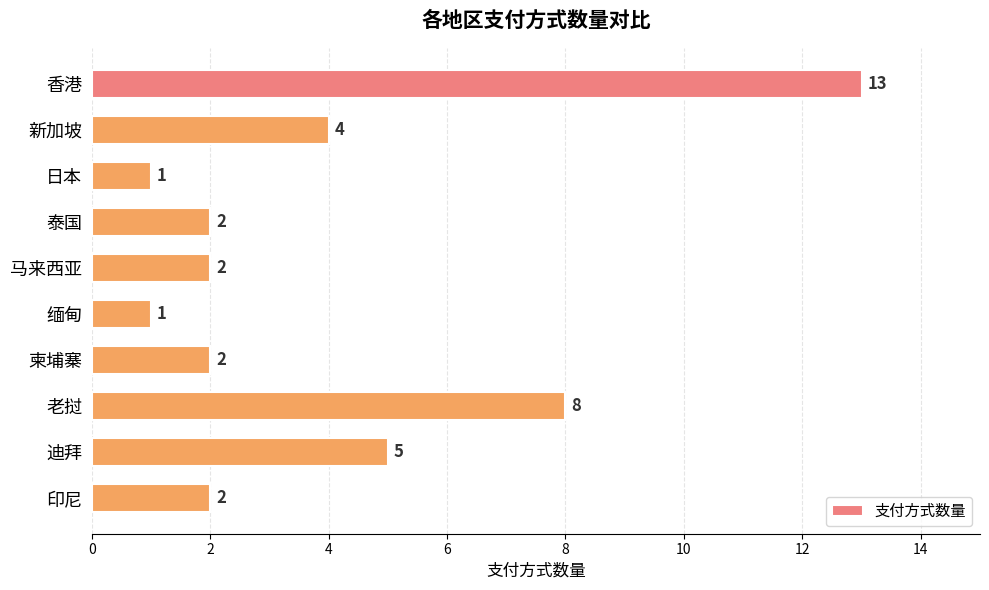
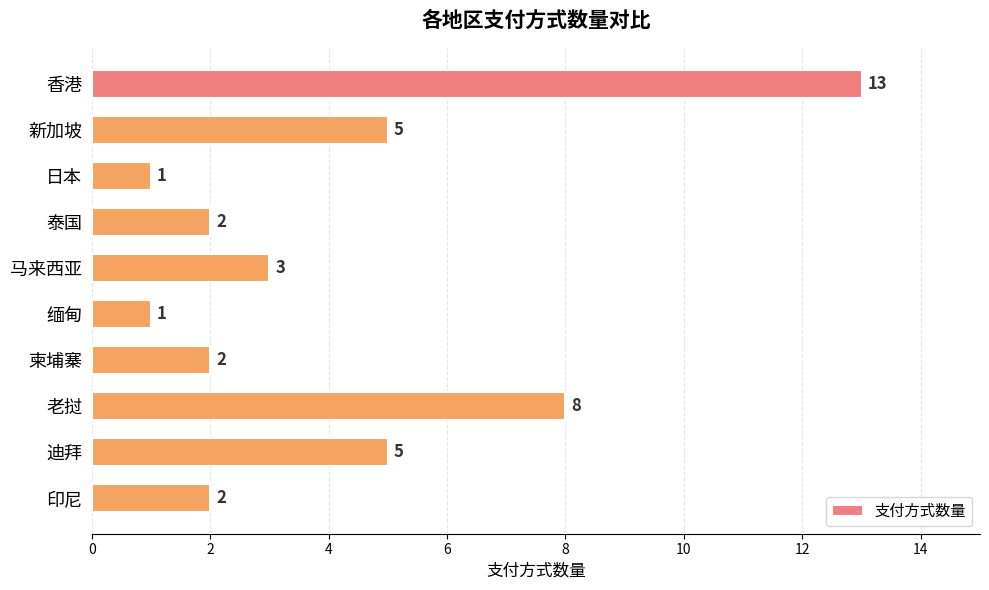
新加坡: 4 -> 5
马来西亚: 2 -> 3
